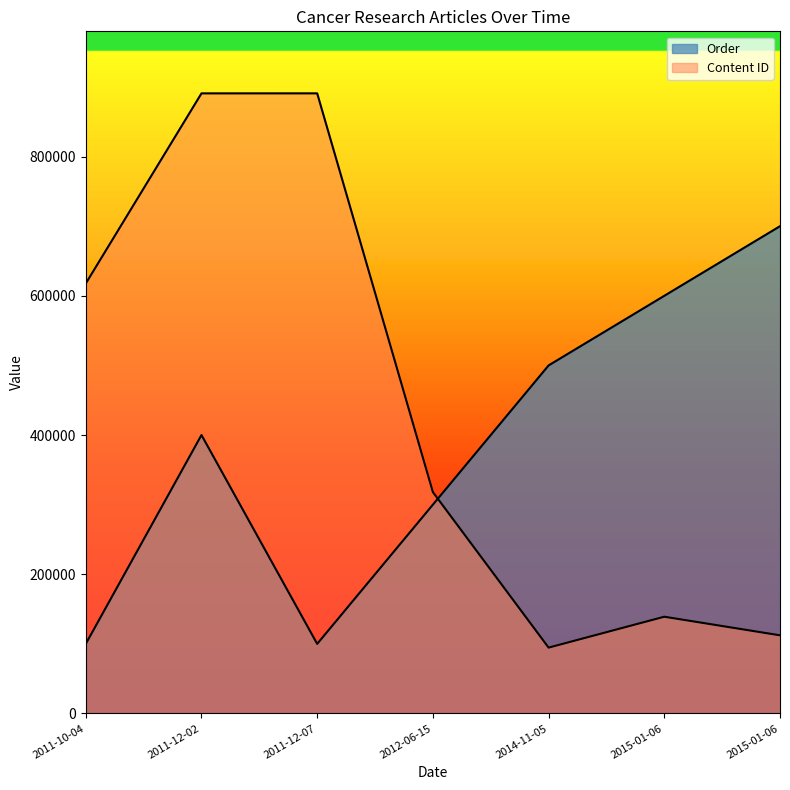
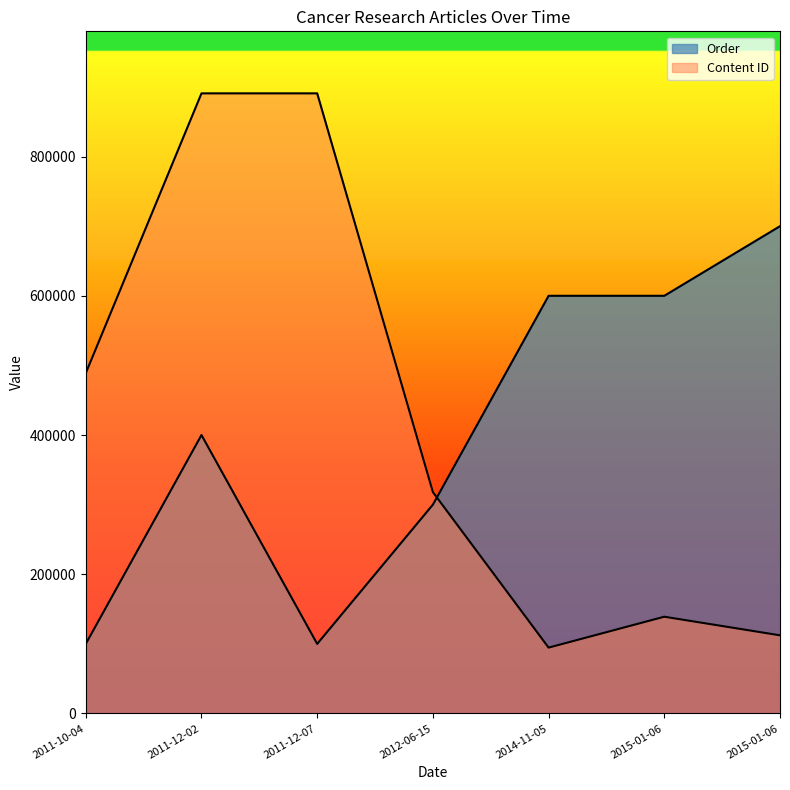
Content ID, 2011-10-04: 620000 -> 490000
Order, 2014-11-05: 500000 -> 600000
